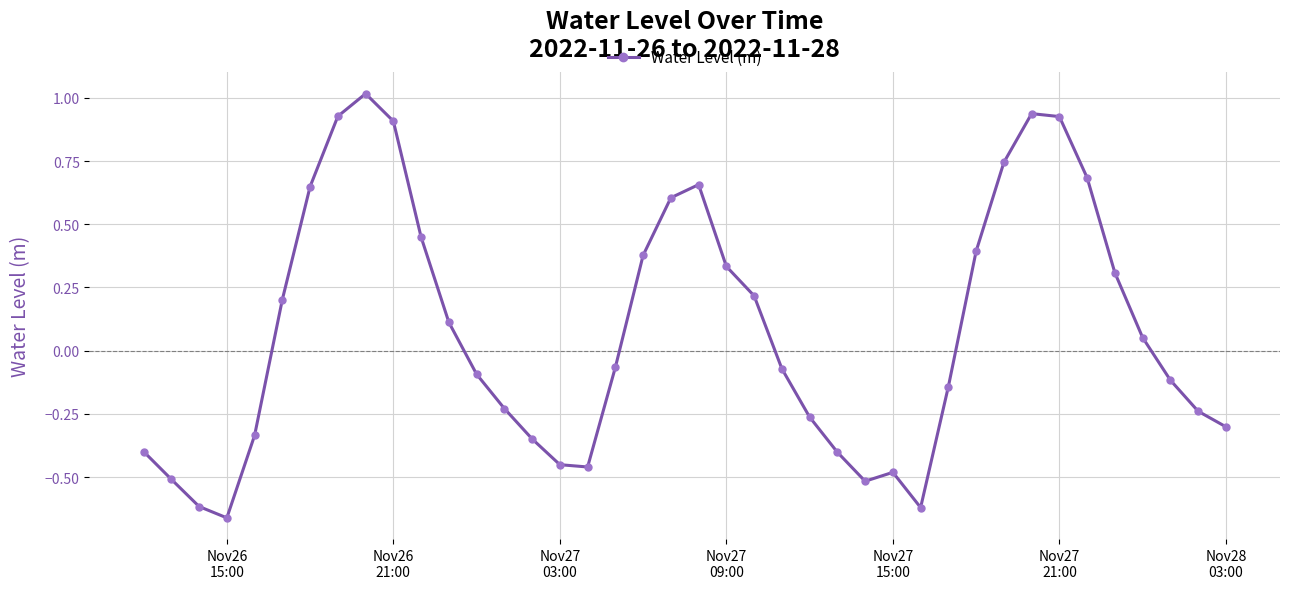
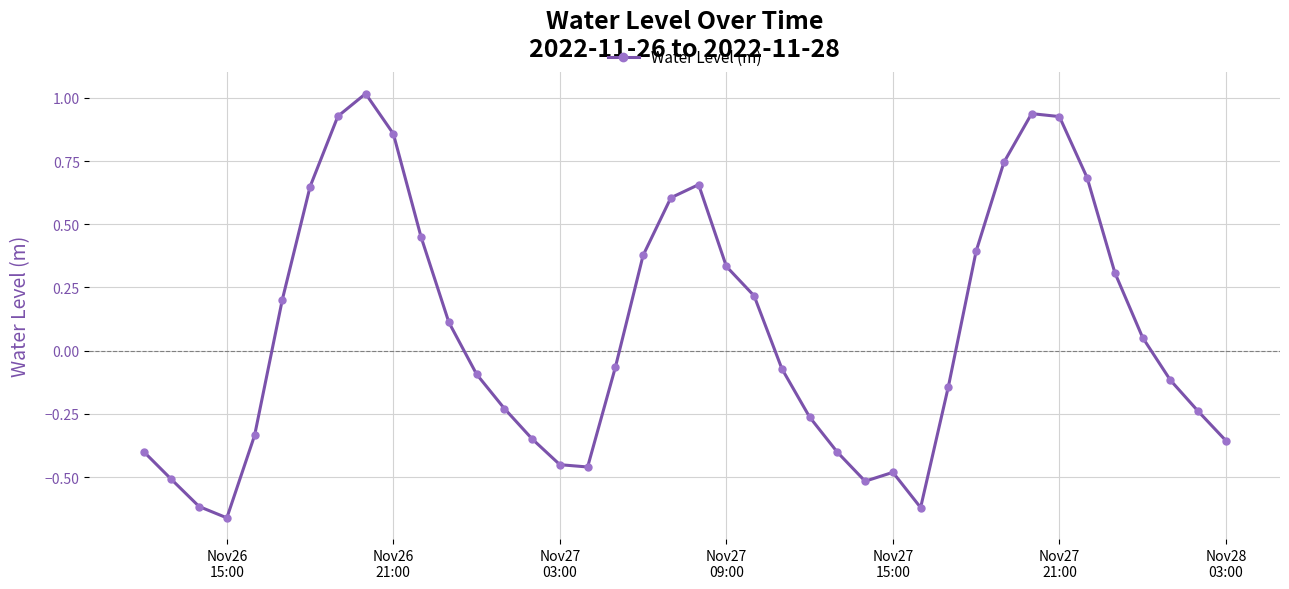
Nov26 21:00: 0.91 -> 0.86
Nov28 03:00: -0.30 -> -0.36
